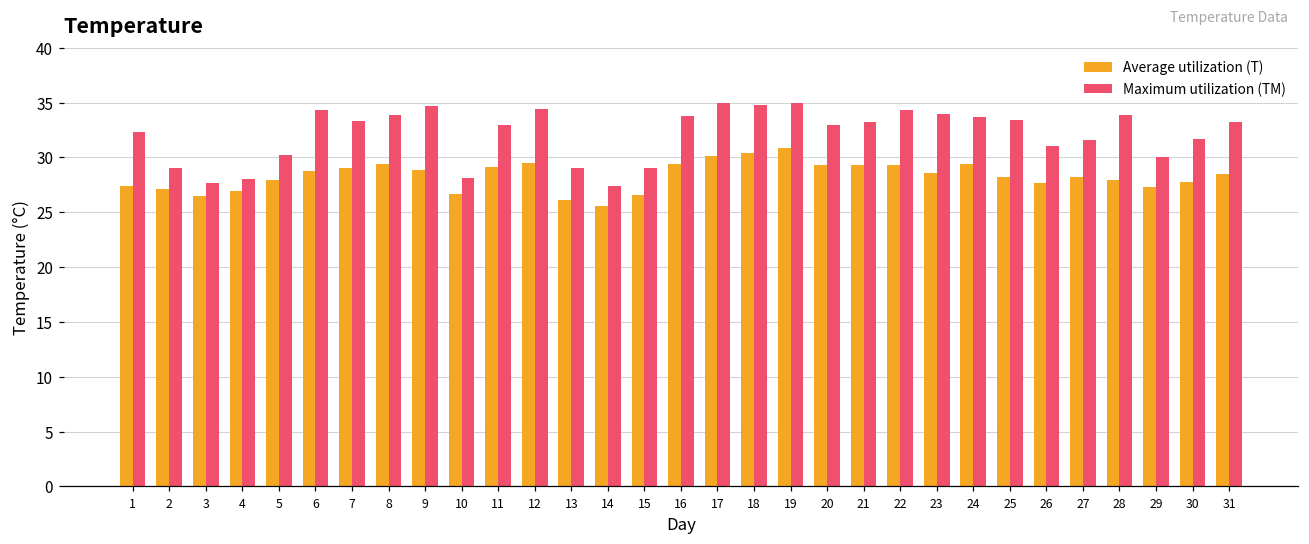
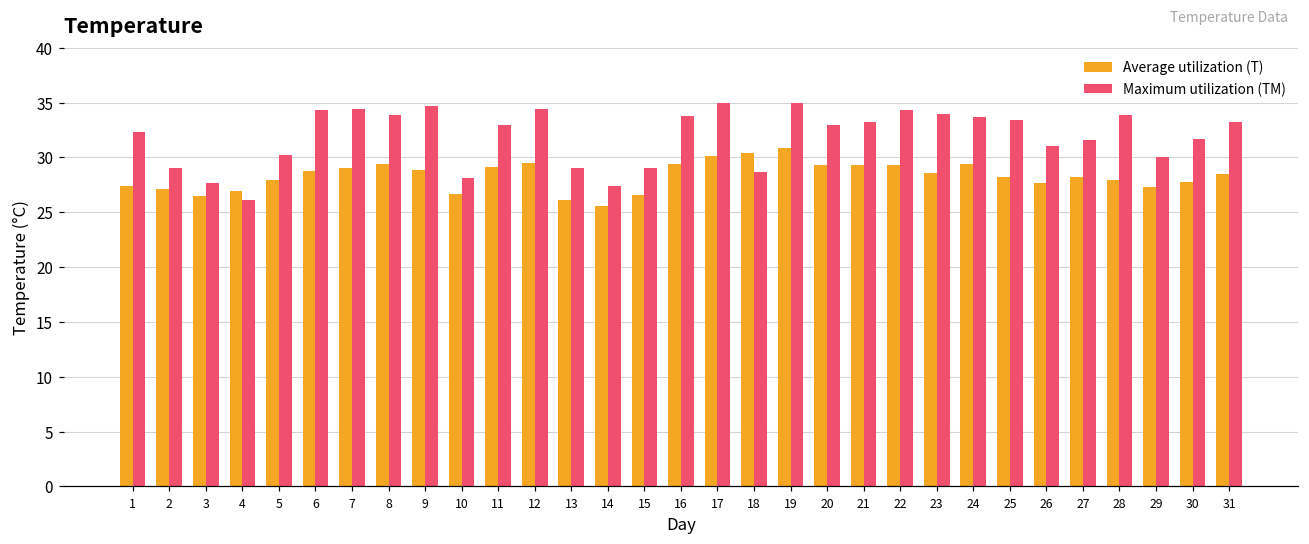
Maximum utilization (TM), 4: 28 -> 26
Maximum utilization (TM), 7: 33 -> 34
Maximum utilization (TM), 18: 35 -> 29
